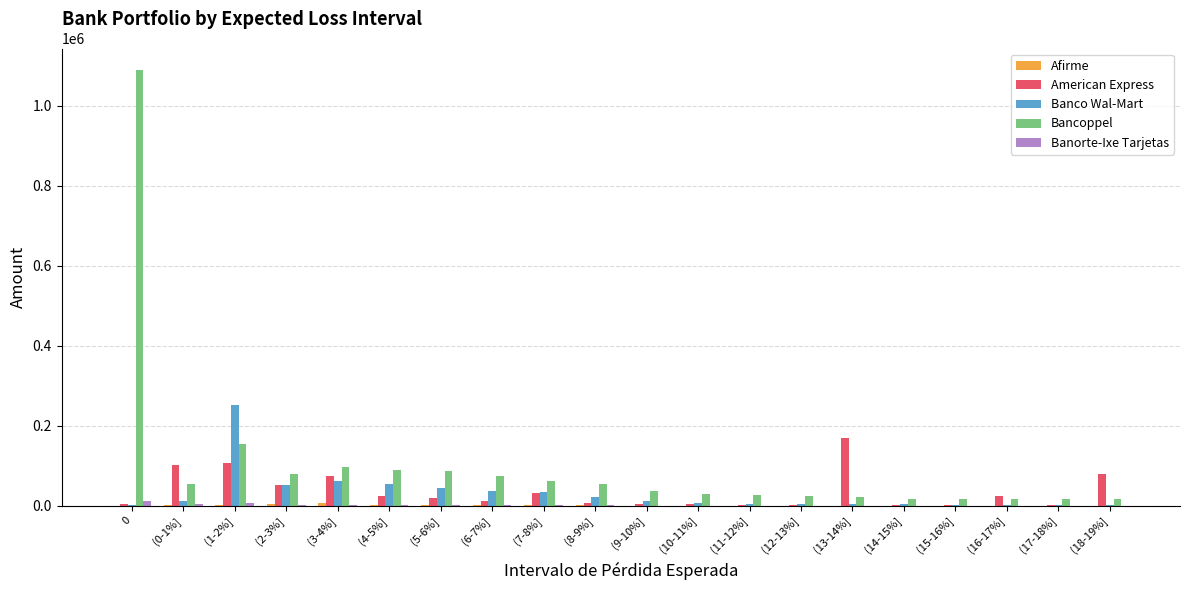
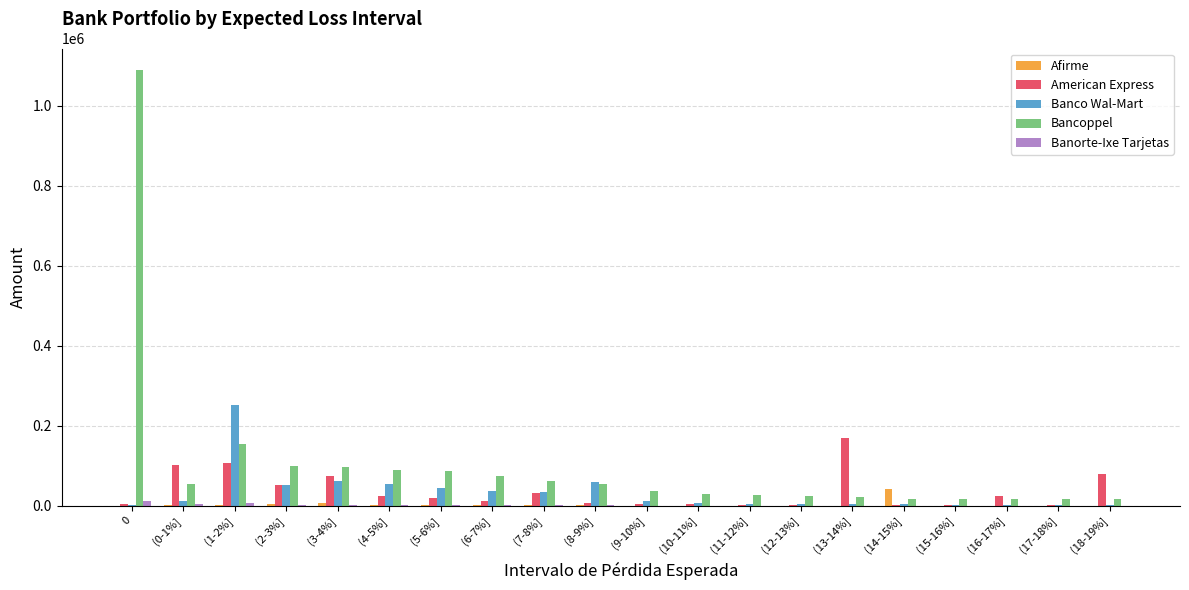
Bancoppel, (2-3%]: 80000 -> 100000
Banco Wal-Mart, (8-9%]: 20000 -> 60000
Afirme, (14-15%]: 0 -> 40000
